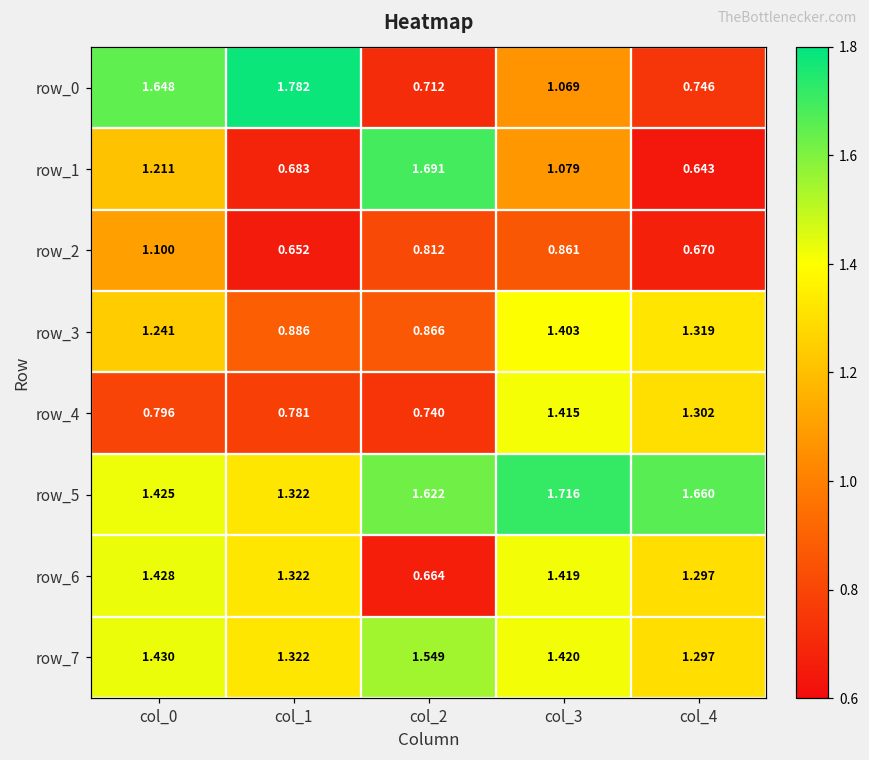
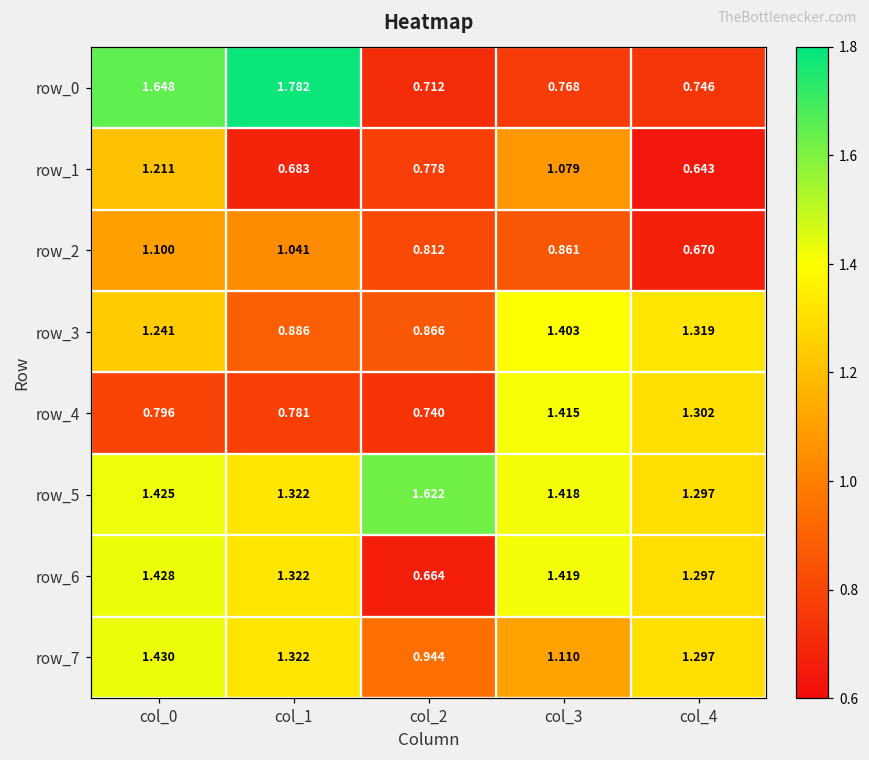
row_0, col_3: 1.069 -> 0.768
row_1, col_2: 1.691 -> 0.778
row_2, col_1: 0.652 -> 1.041
row_5, col_3: 1.716 -> 1.418
row_5, col_4: 1.660 -> 1.297
row_7, col_2: 1.549 -> 0.944
row_7, col_3: 1.420 -> 1.110
